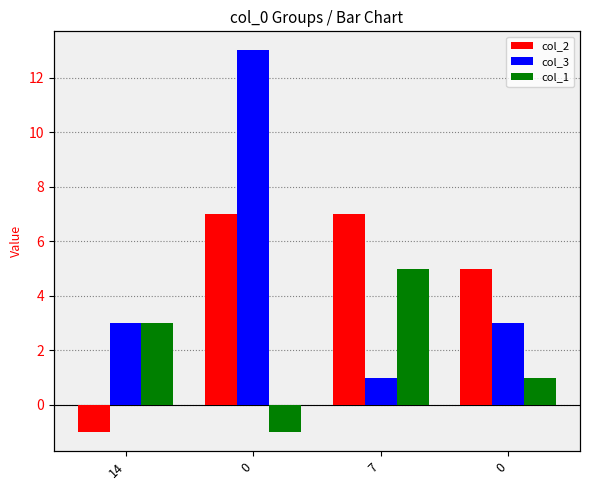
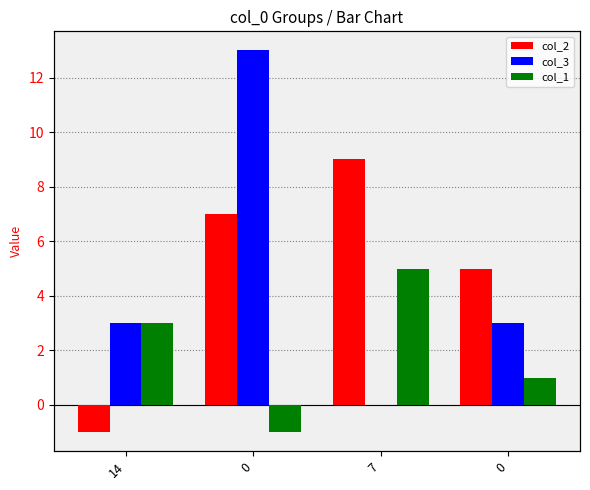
col_2, 7: 7 -> 9
col_3, 7: 1 -> 0
